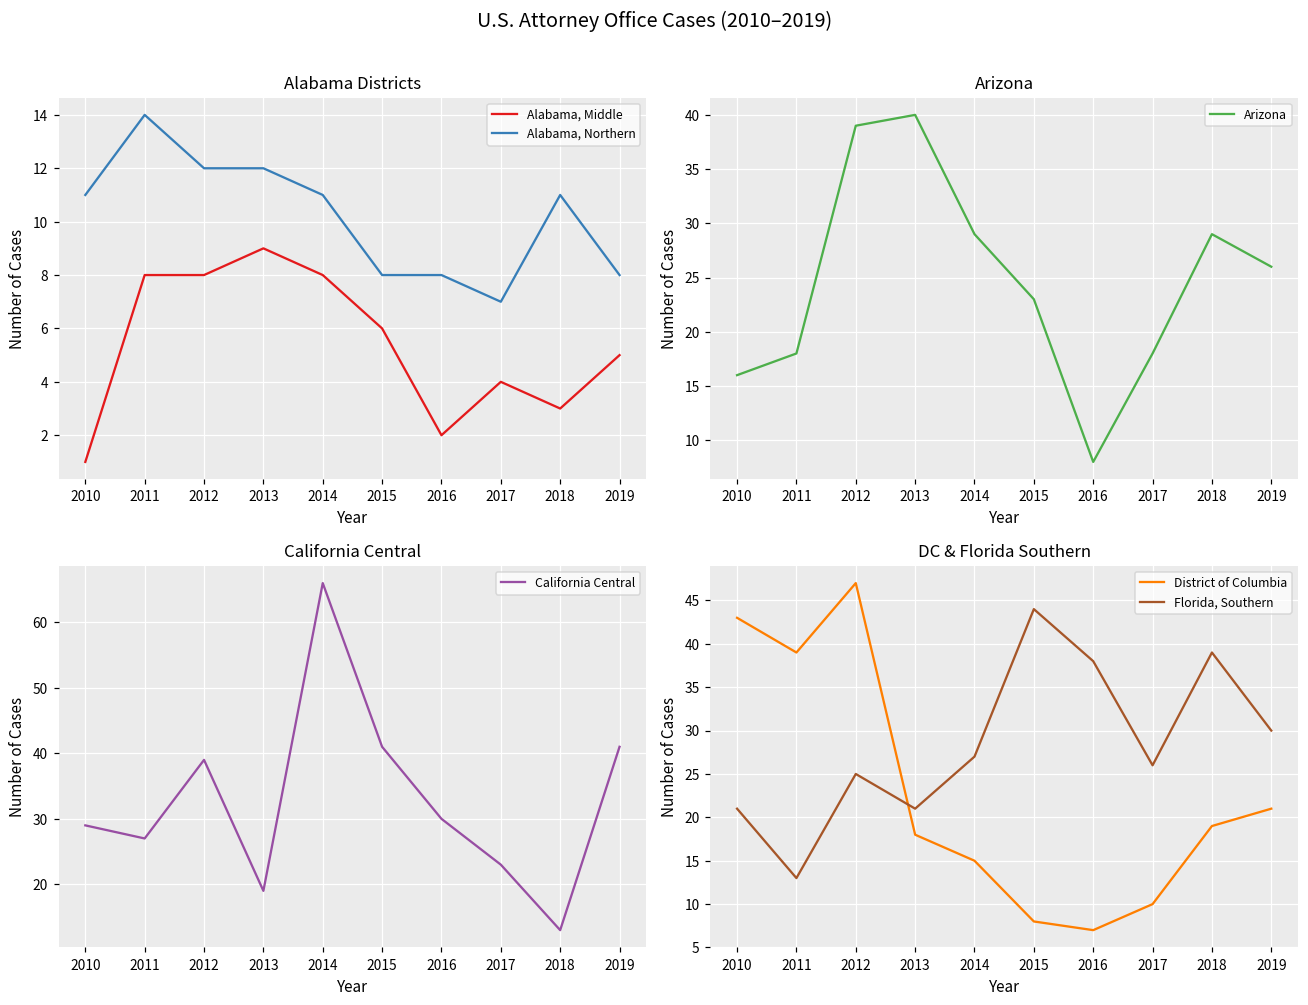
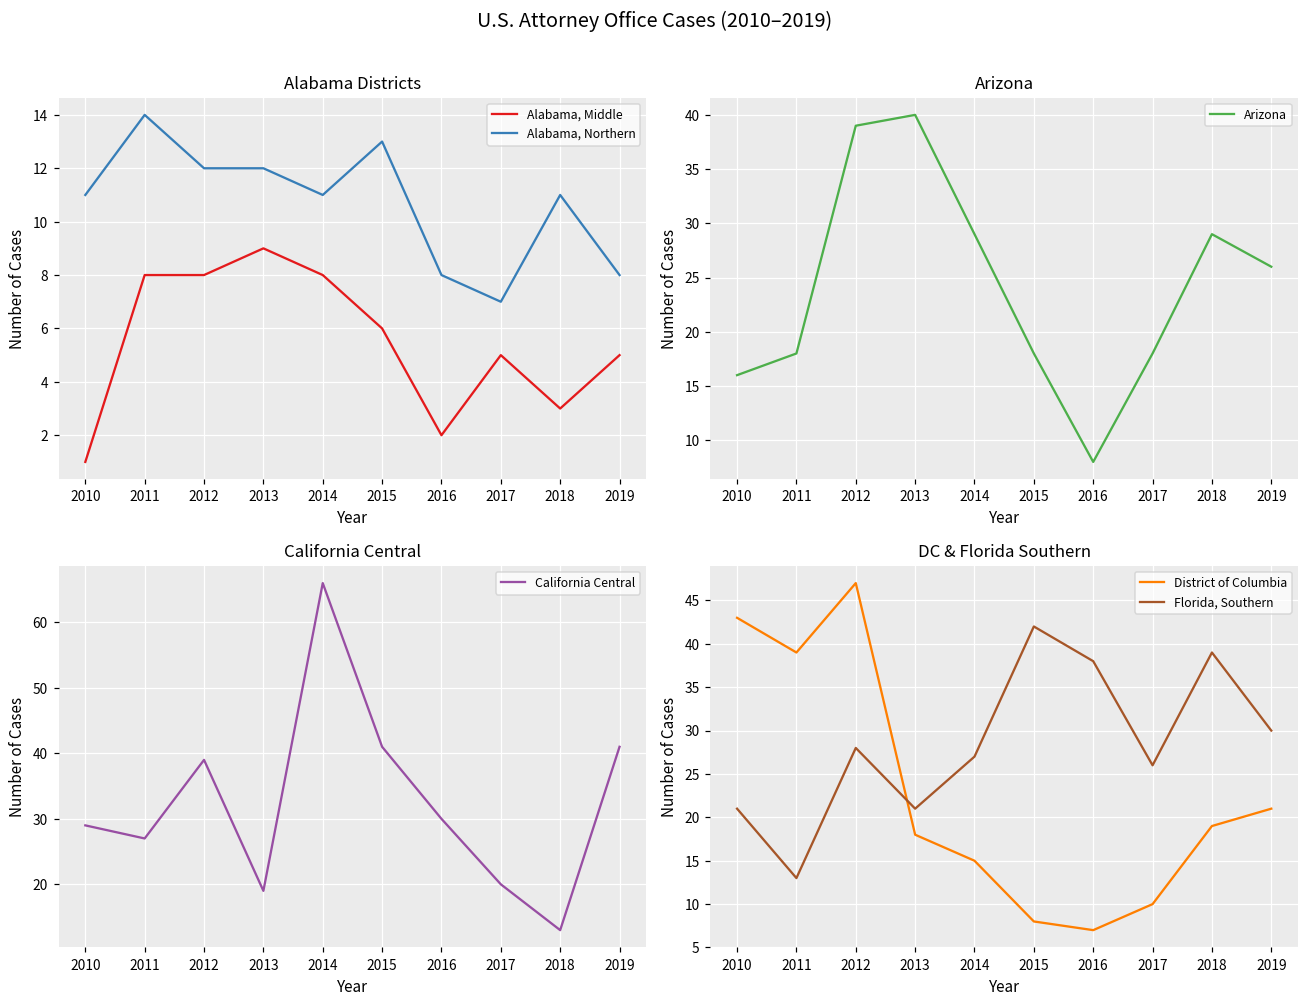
Alabama Districts, Alabama, Northern, 2015: 8 -> 13
Alabama Districts, Alabama, Middle, 2017: 4 -> 5
Arizona, 2015: 23 -> 18
California Central, 2017: 23 -> 20
DC & Florida Southern, Florida, Southern, 2012: 25 -> 28
DC & Florida Southern, Florida, Southern, 2015: 44 -> 42
